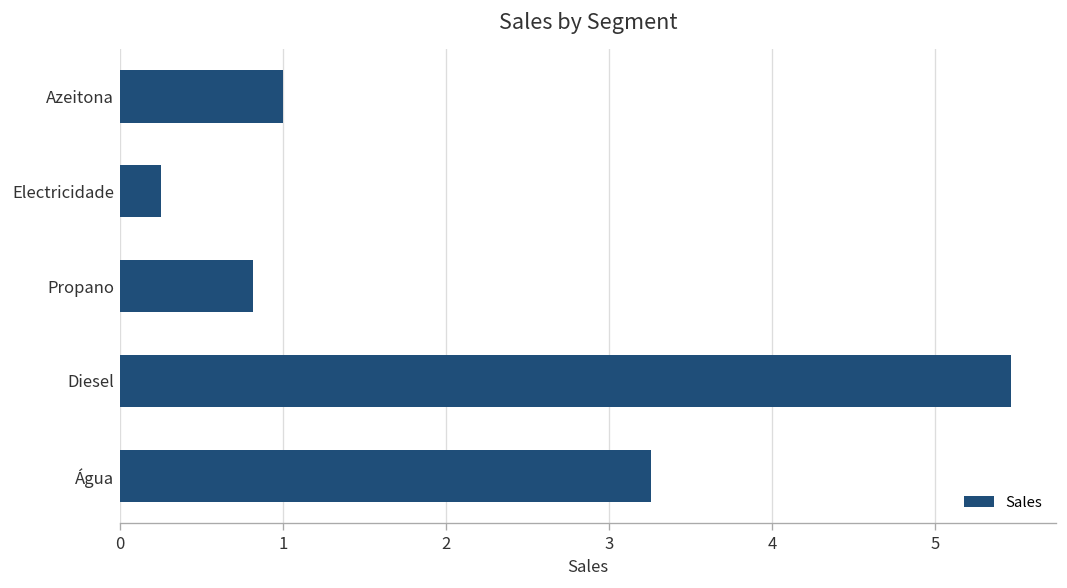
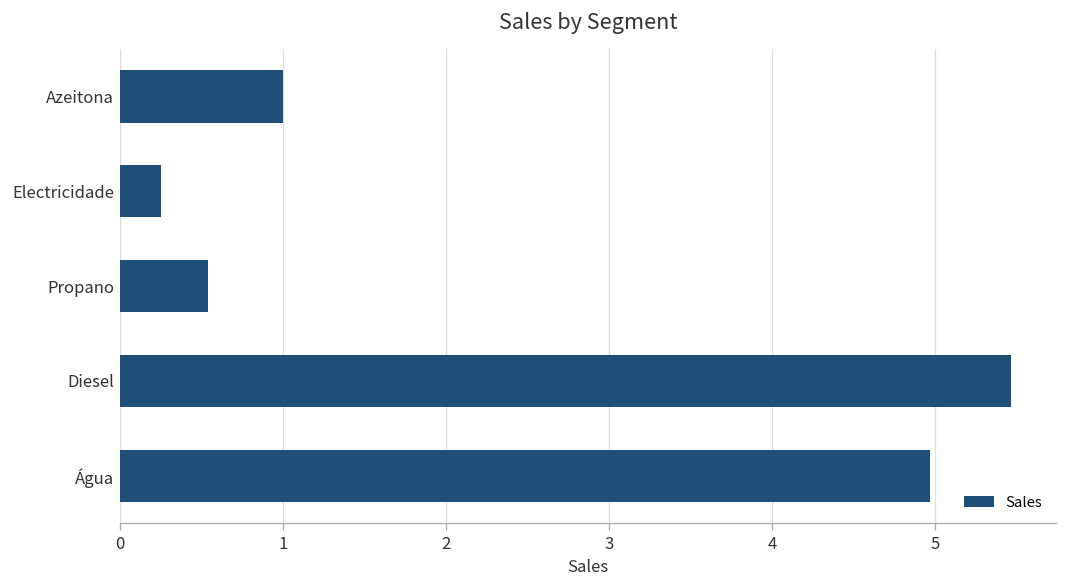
Propano: 0.82 -> 0.54
Água: 3.26 -> 4.97
